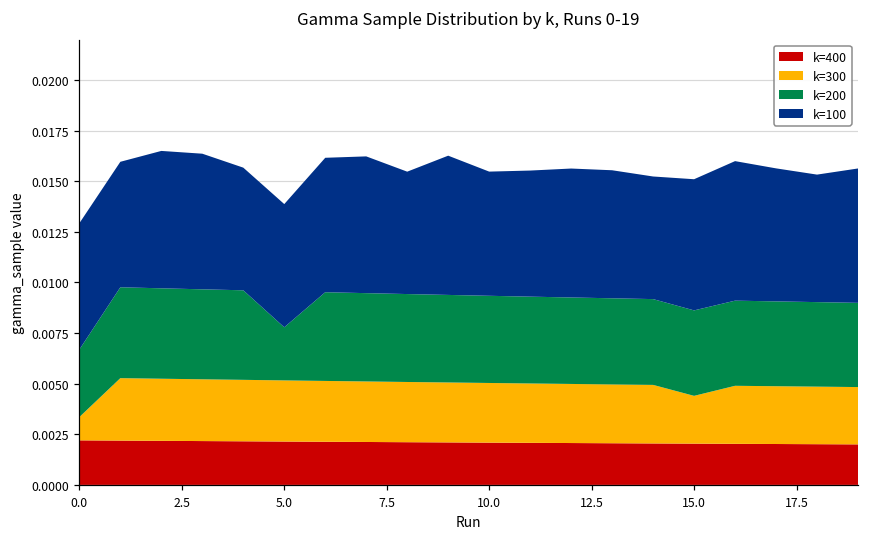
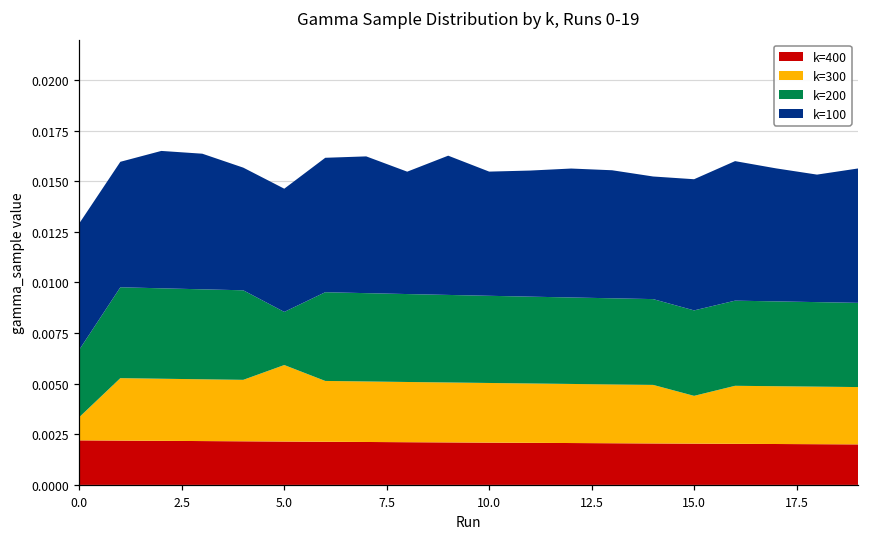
k=300, 5.0: 0.0030 -> 0.0038
